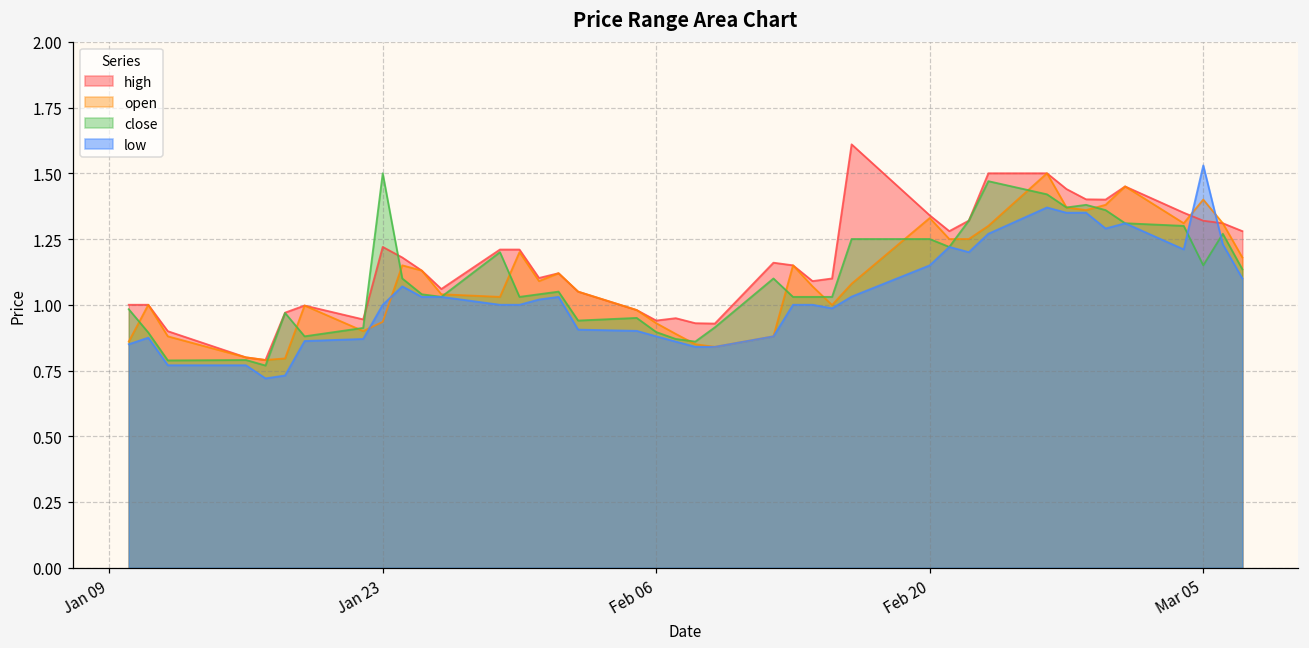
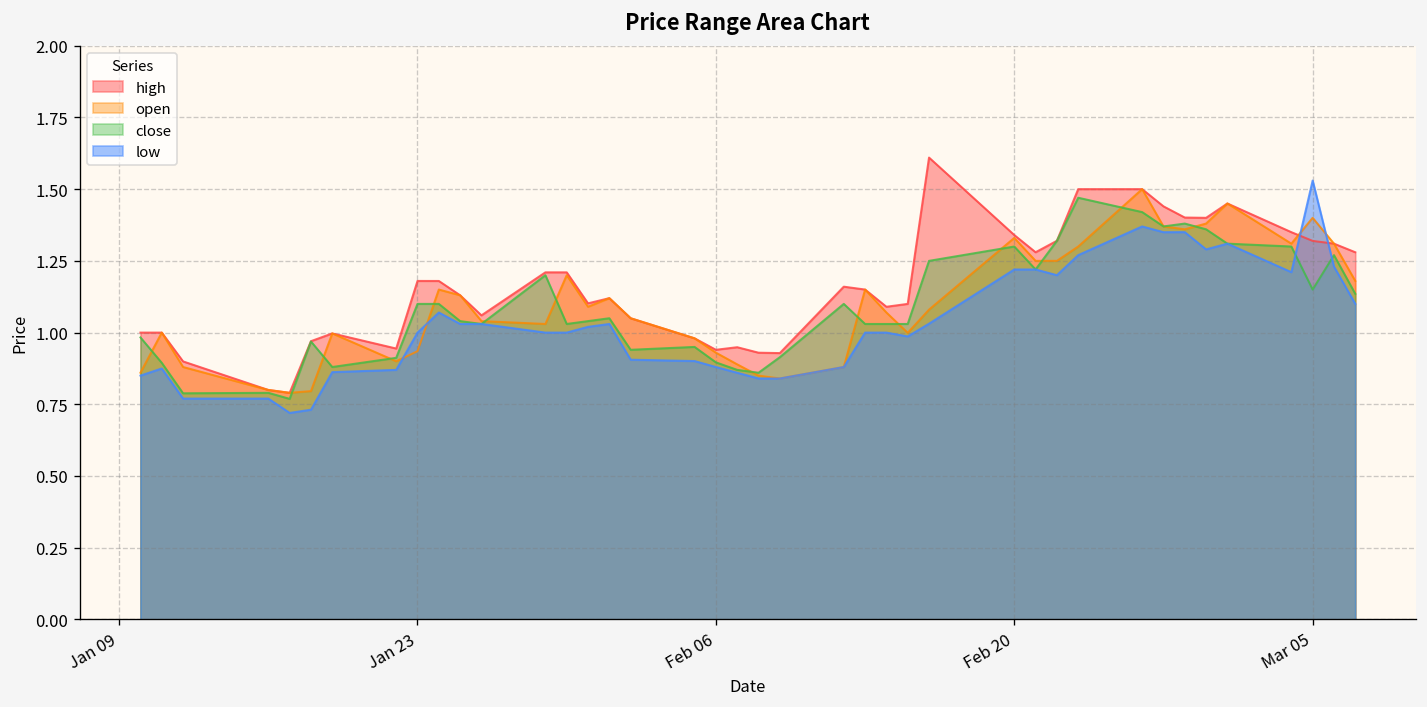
high, Jan 23: 1.22 -> 1.18
close, Jan 23: 1.5 -> 1.1
close, Feb 20: 1.25 -> 1.30
low, Feb 20: 1.15 -> 1.22
